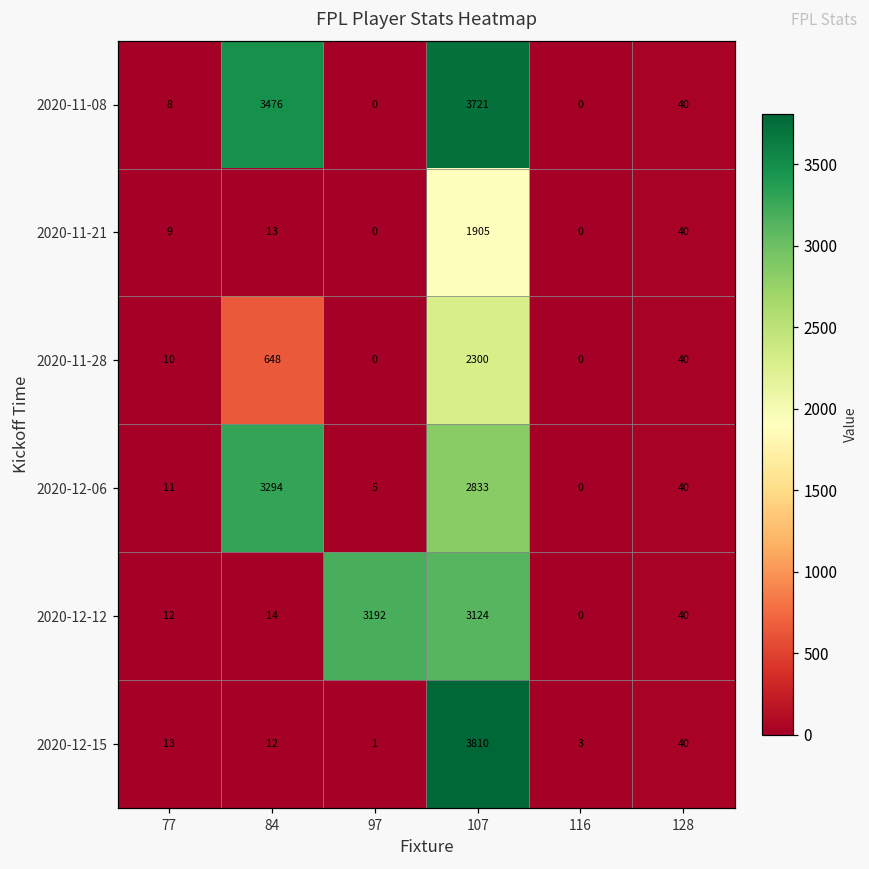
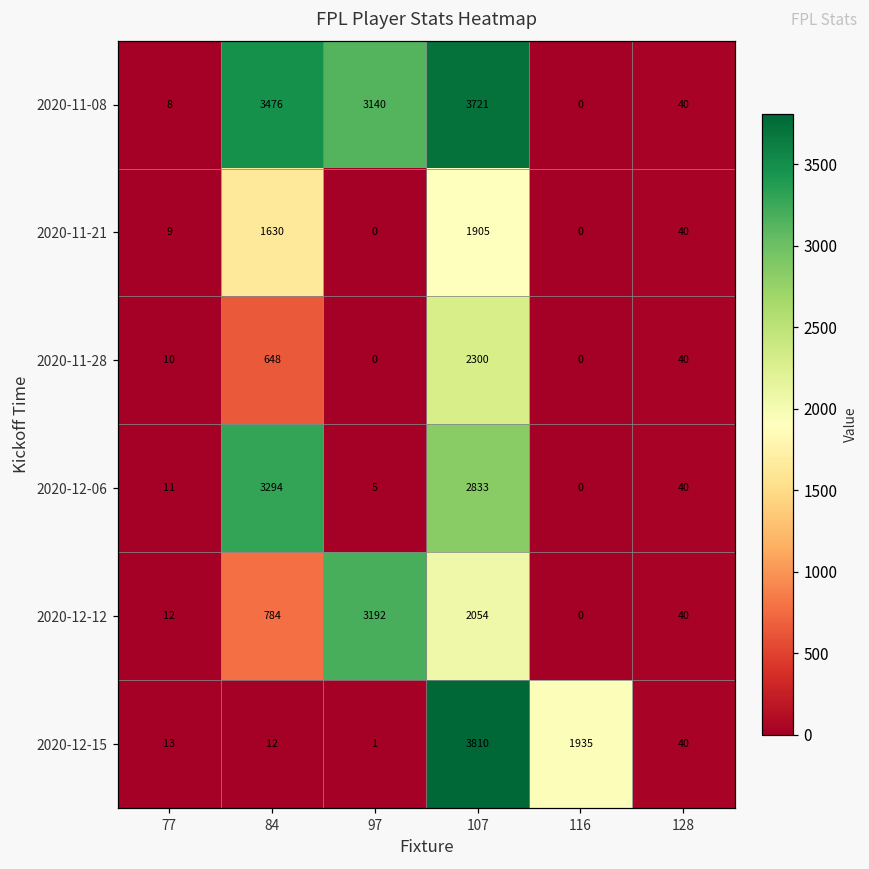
2020-11-08, 97: 0 -> 3140
2020-11-21, 84: 13 -> 1630
2020-12-12, 84: 14 -> 784
2020-12-12, 107: 3124 -> 2054
2020-12-15, 116: 3 -> 1935
